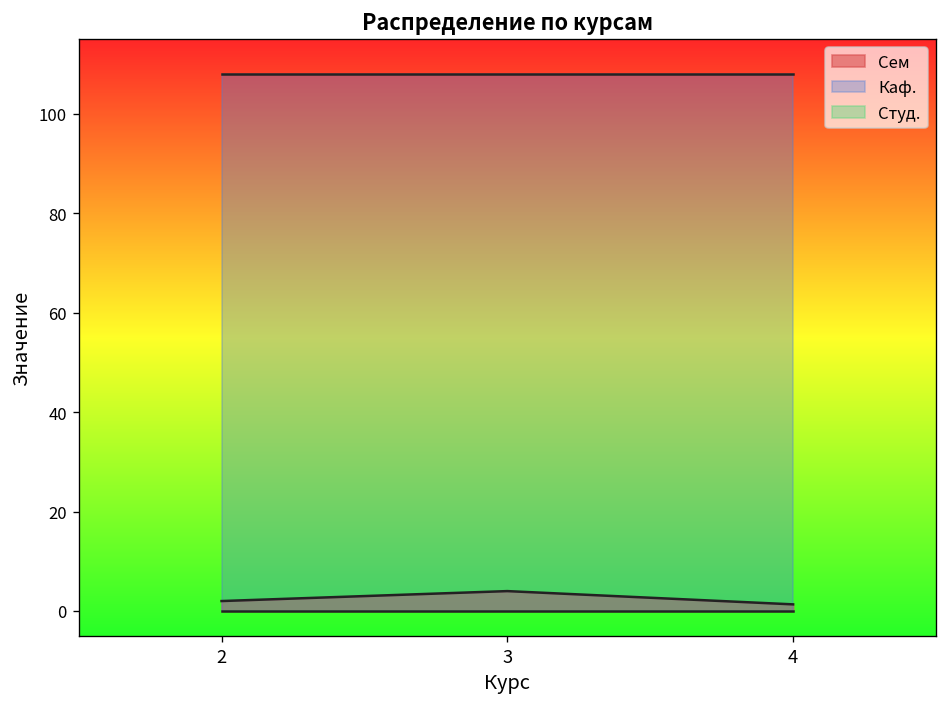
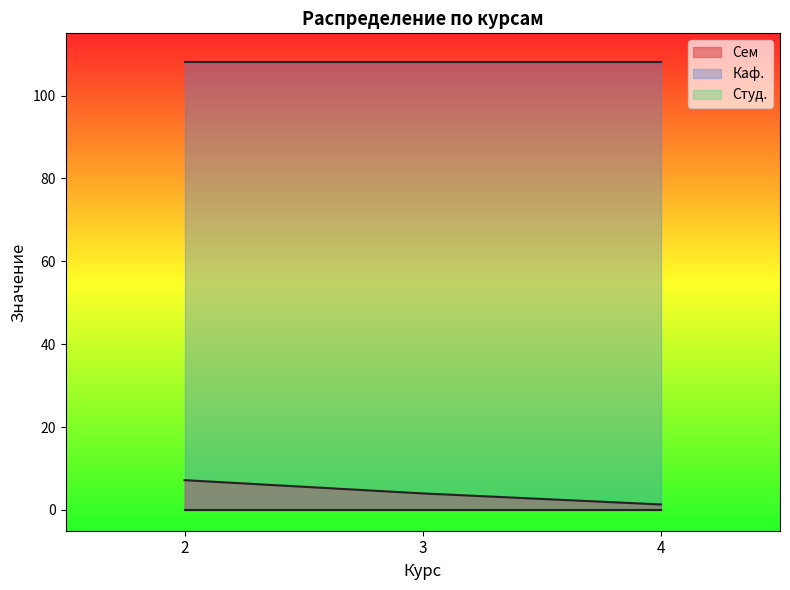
Сем, 2: 2 -> 7
